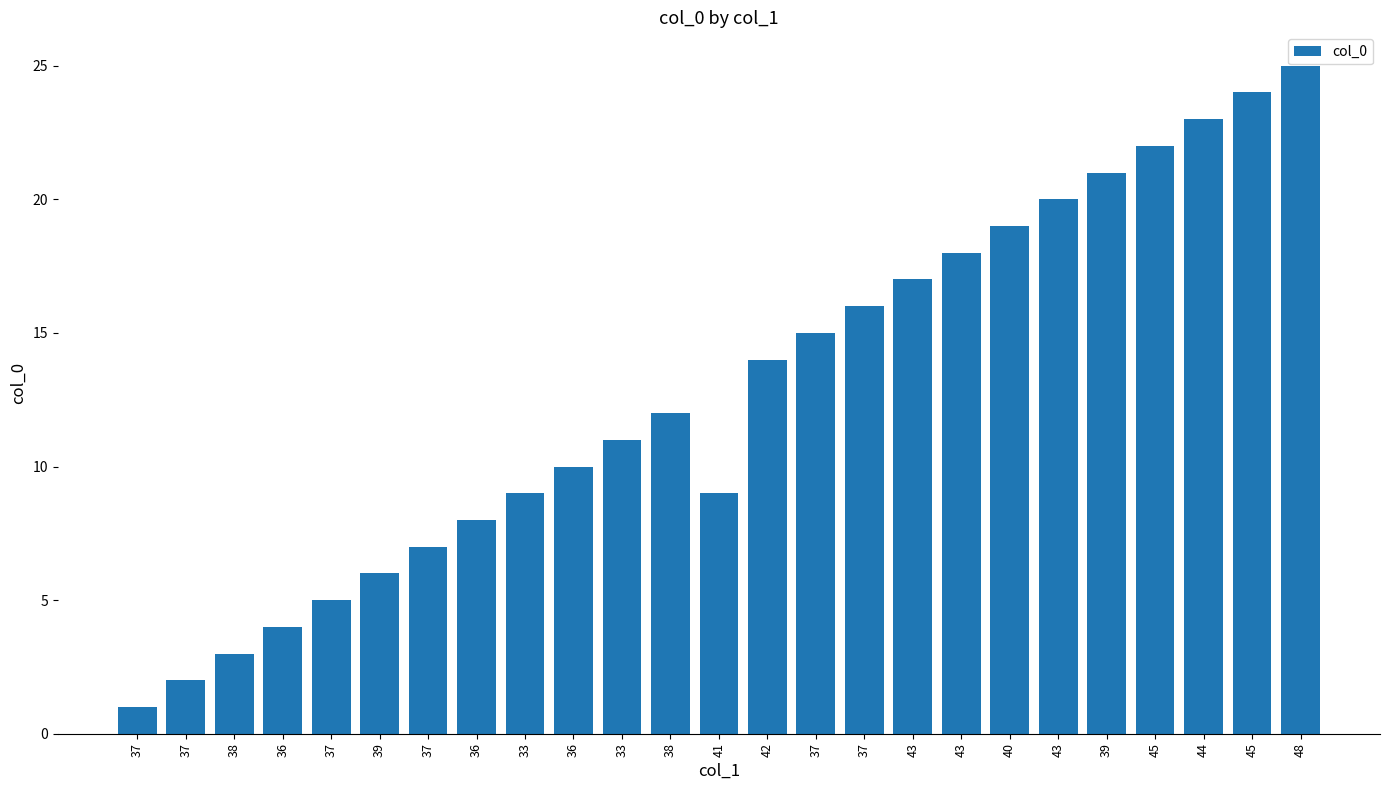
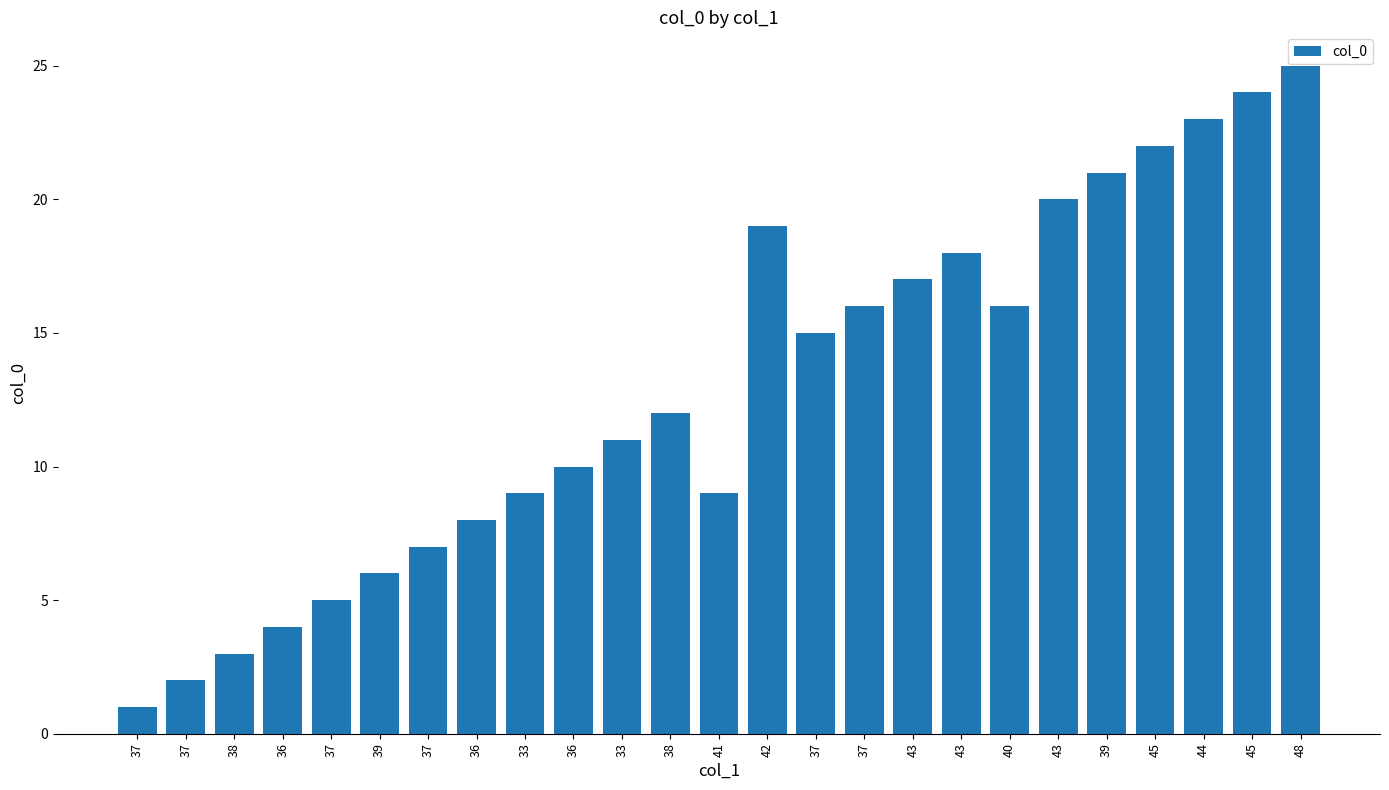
42: 14 -> 19
40: 19 -> 16
